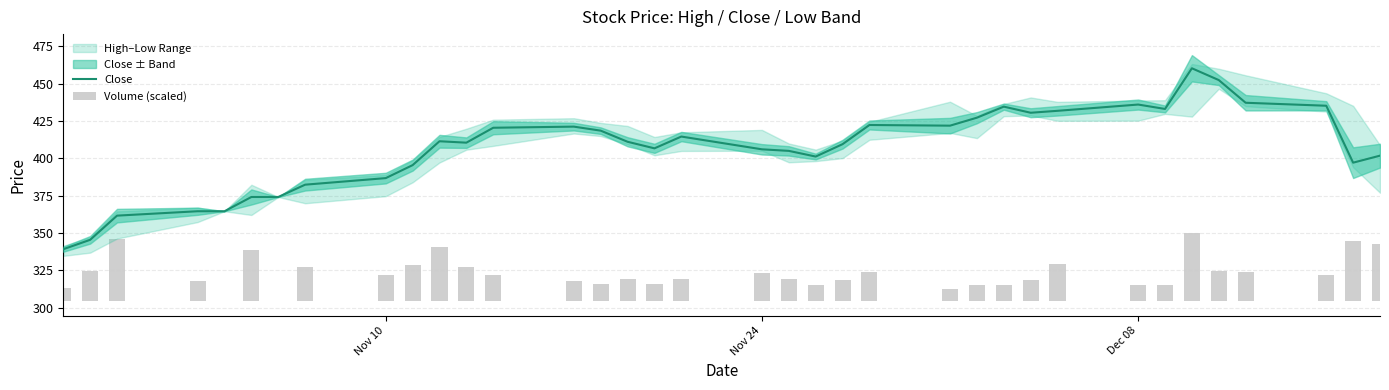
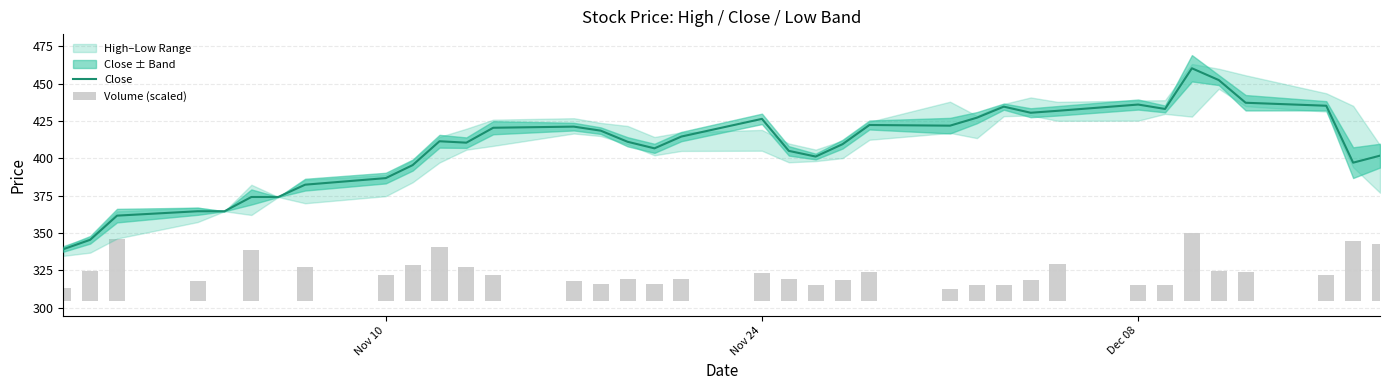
Close, Nov 24: 406 -> 427
